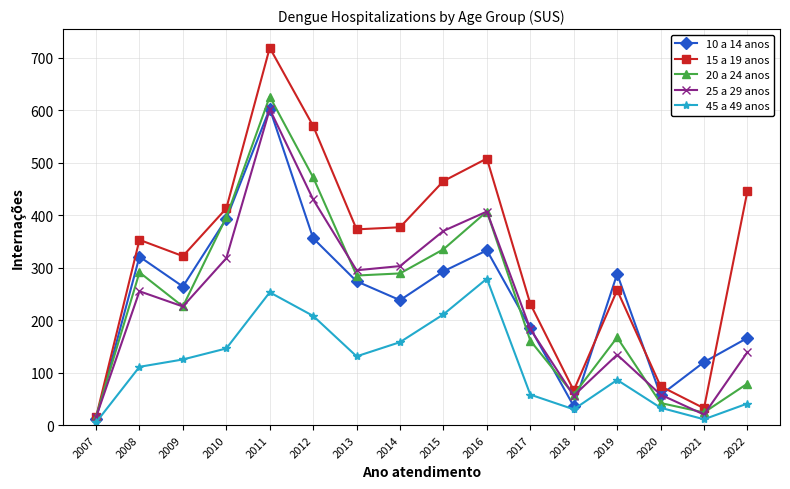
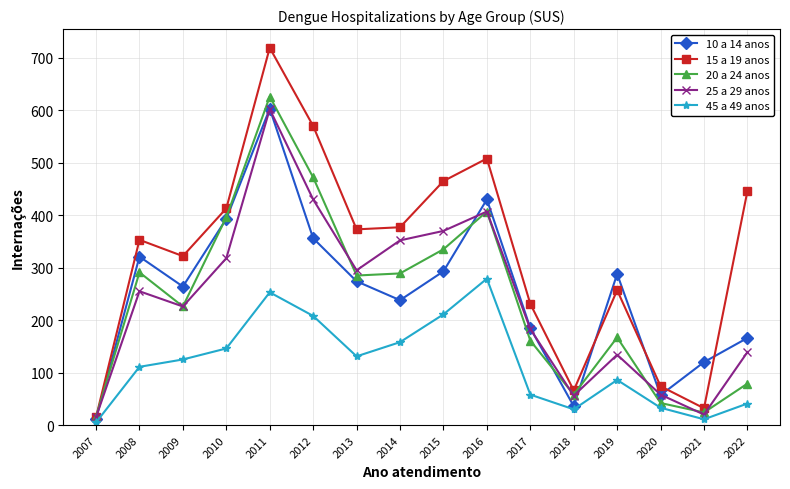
25 a 29 anos, 2014: 300 -> 350
10 a 14 anos, 2016: 330 -> 430
